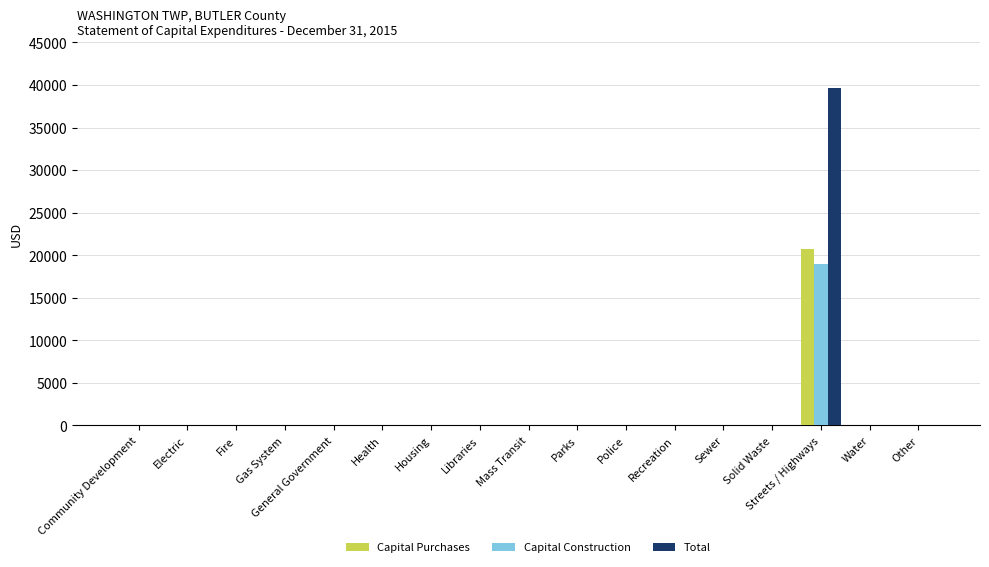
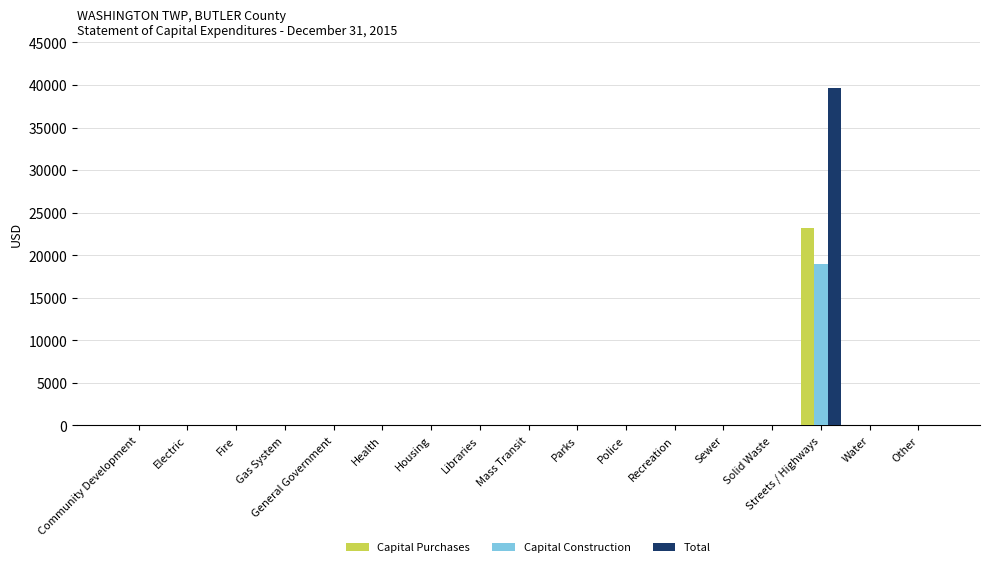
Capital Purchases, Streets / Highways: 21000 -> 23000
